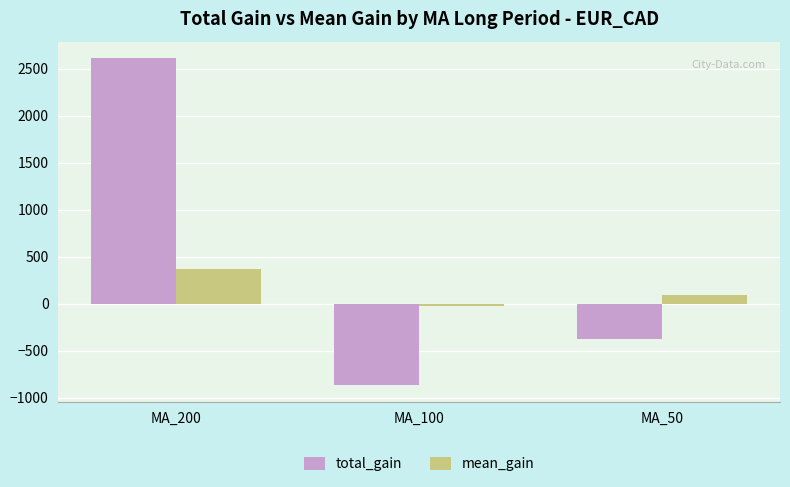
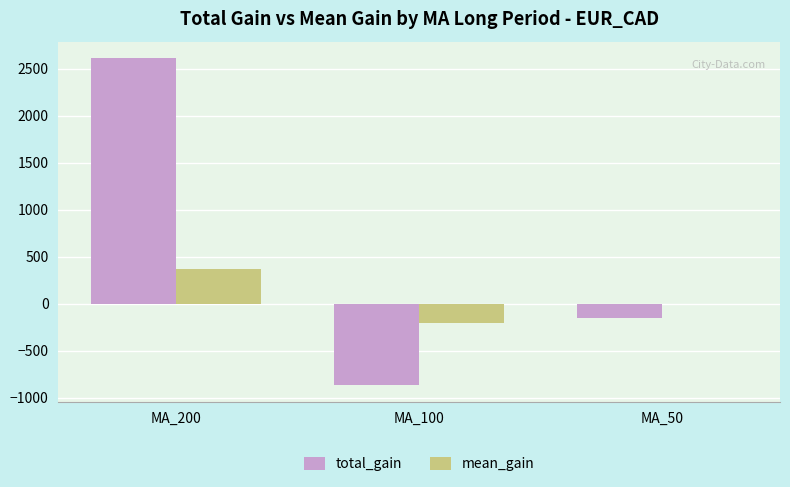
mean_gain, MA_100: 0 -> -200
total_gain, MA_50: -400 -> -100
mean_gain, MA_50: 100 -> 0
